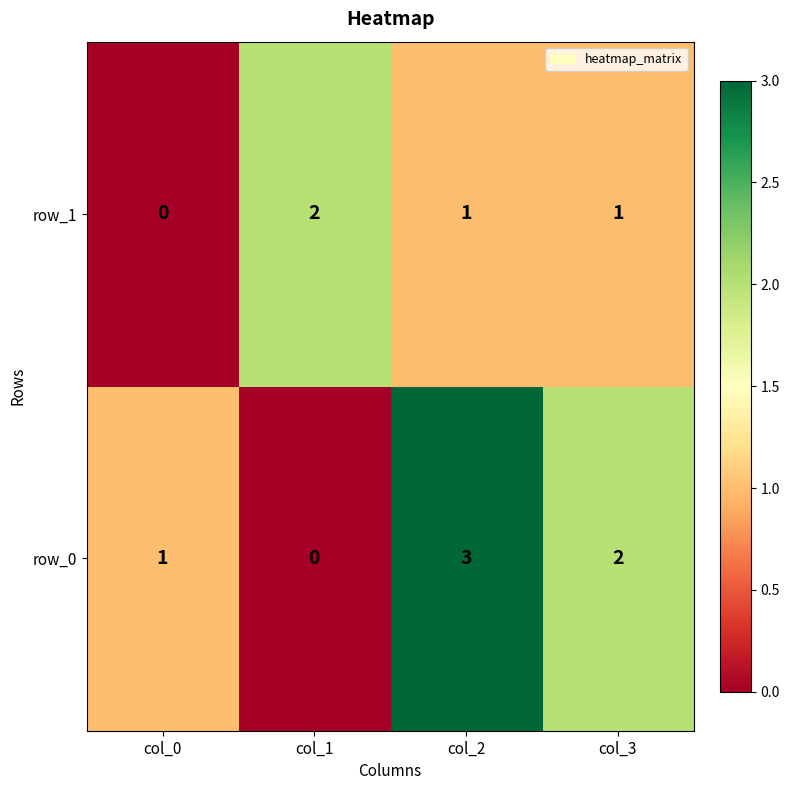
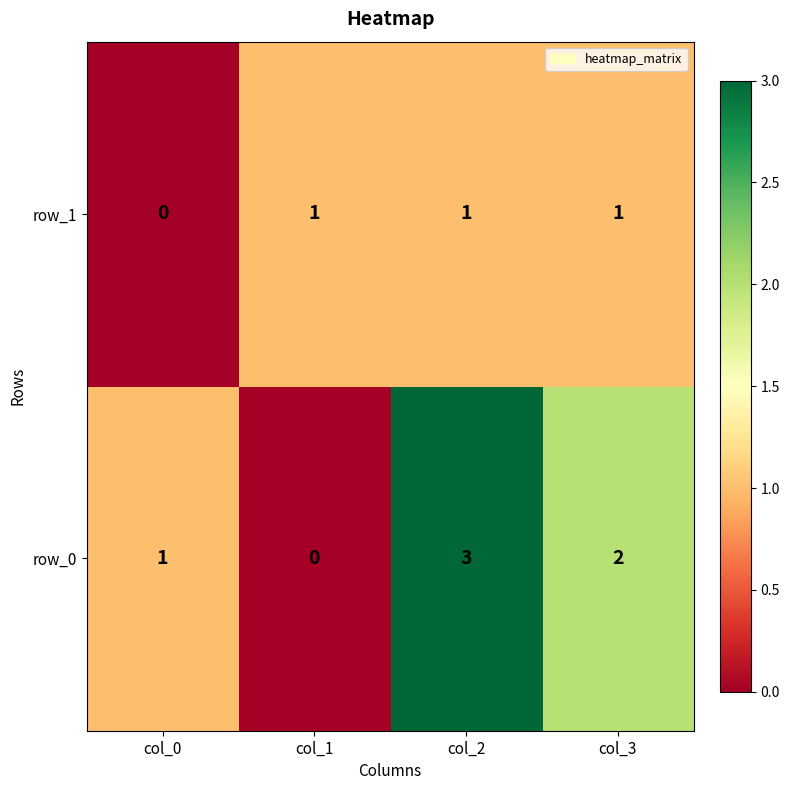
row_1, col_1: 2 -> 1
